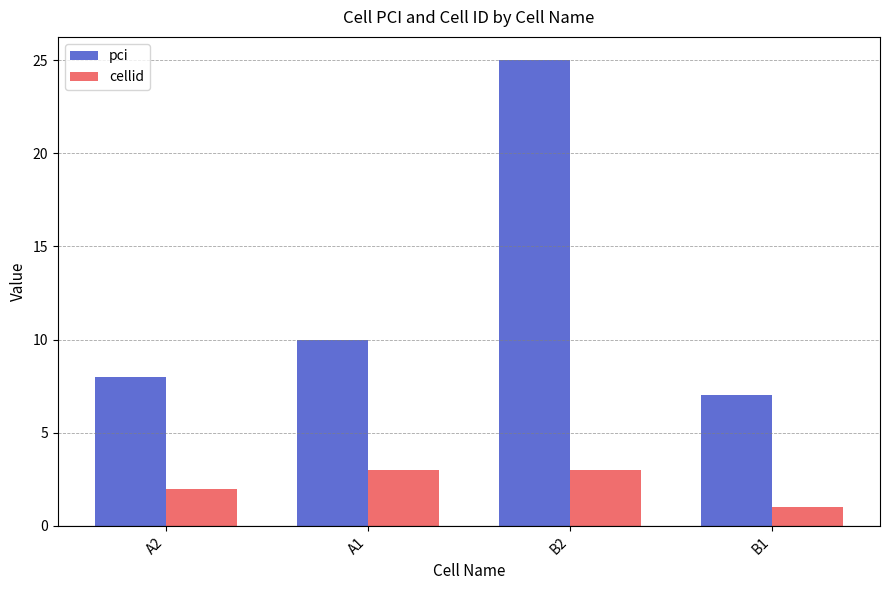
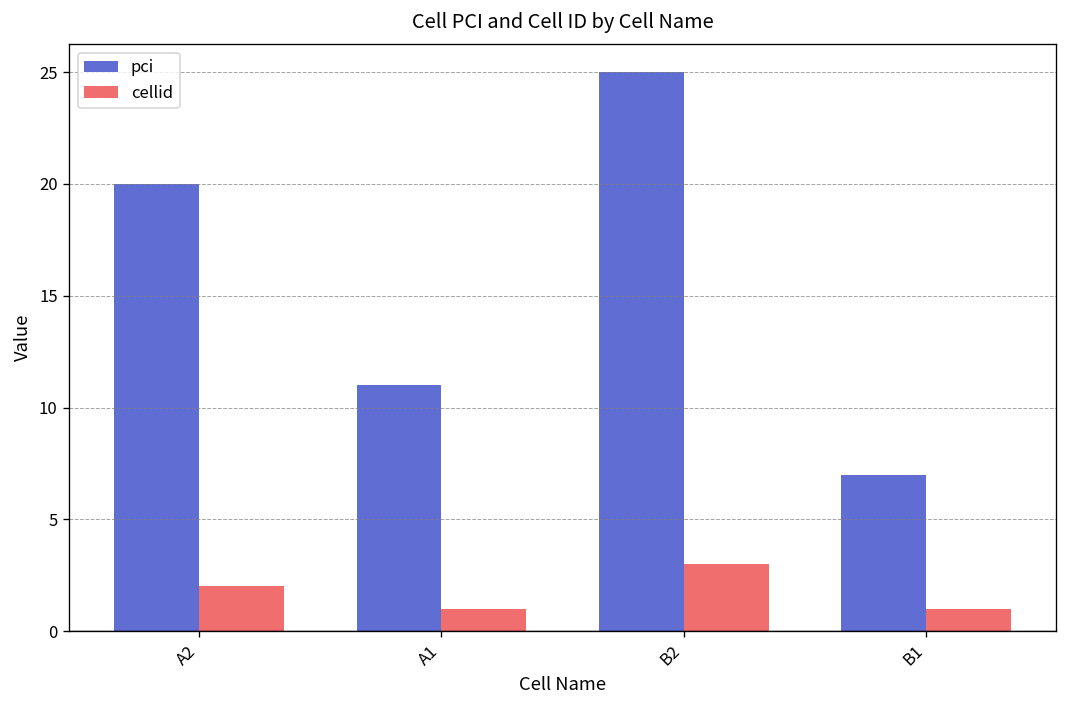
pci, A2: 8 -> 20
pci, A1: 10 -> 11
cellid, A1: 3 -> 1
